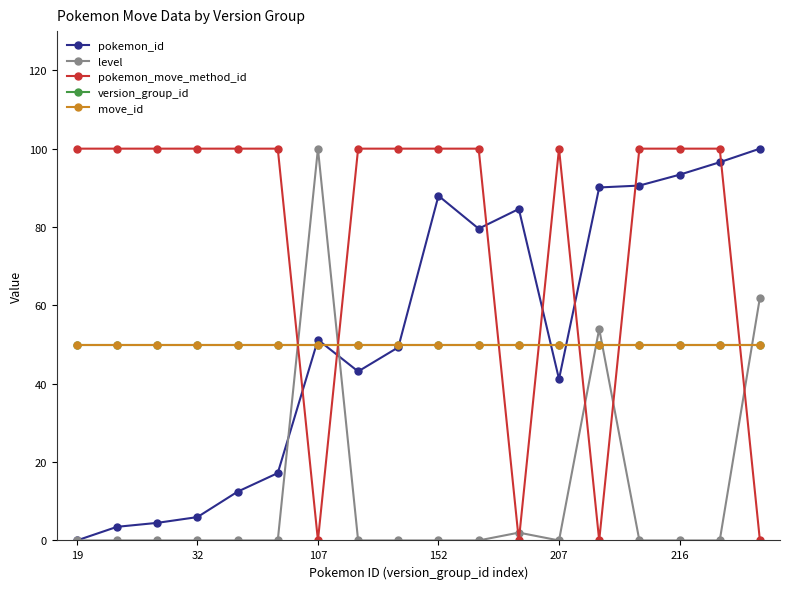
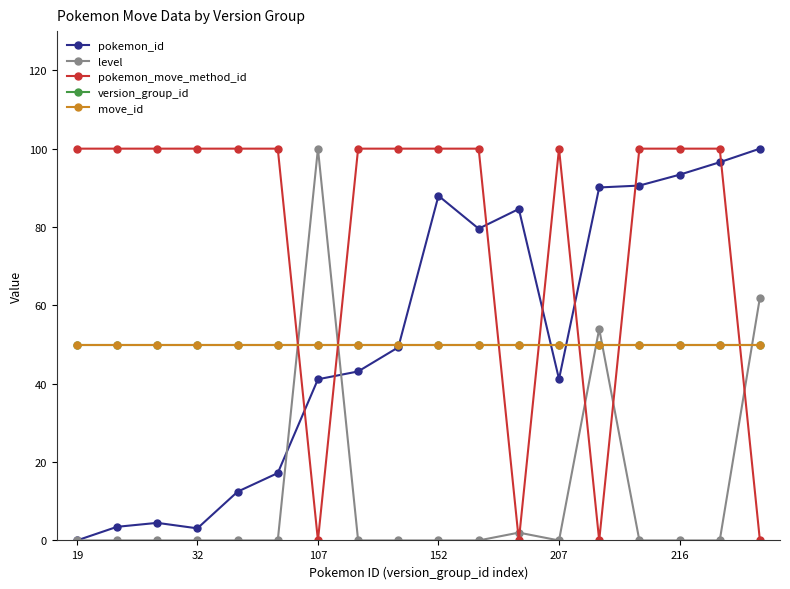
pokemon_id, 32: 6 -> 3
pokemon_id, 107: 51 -> 41
